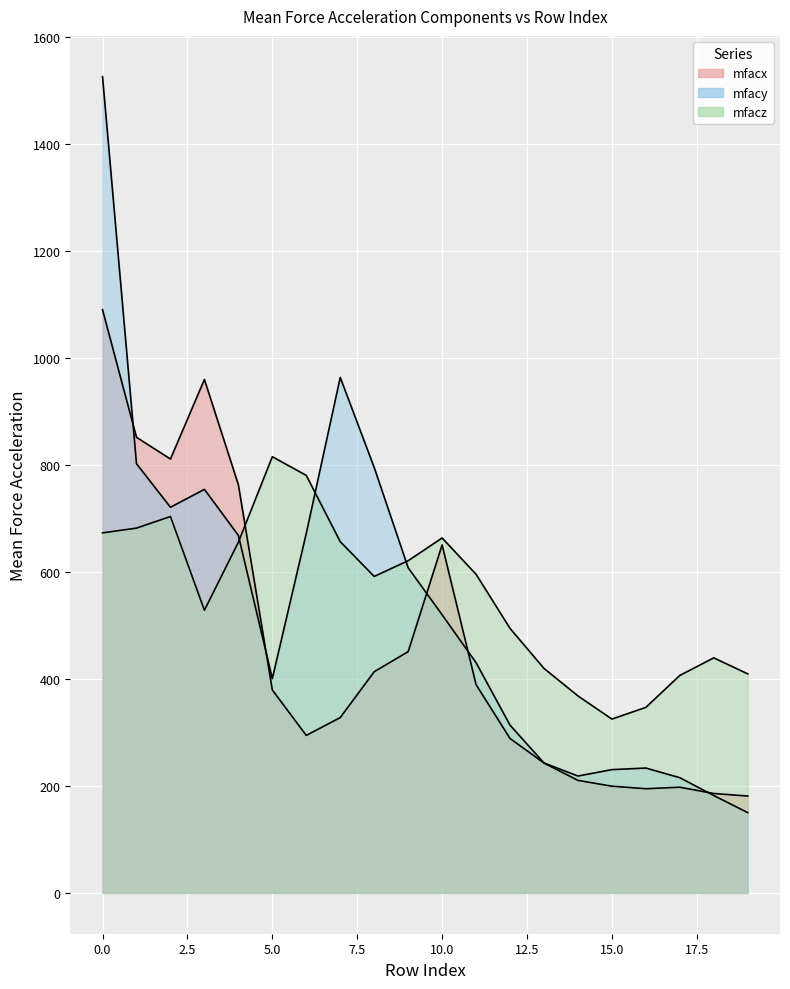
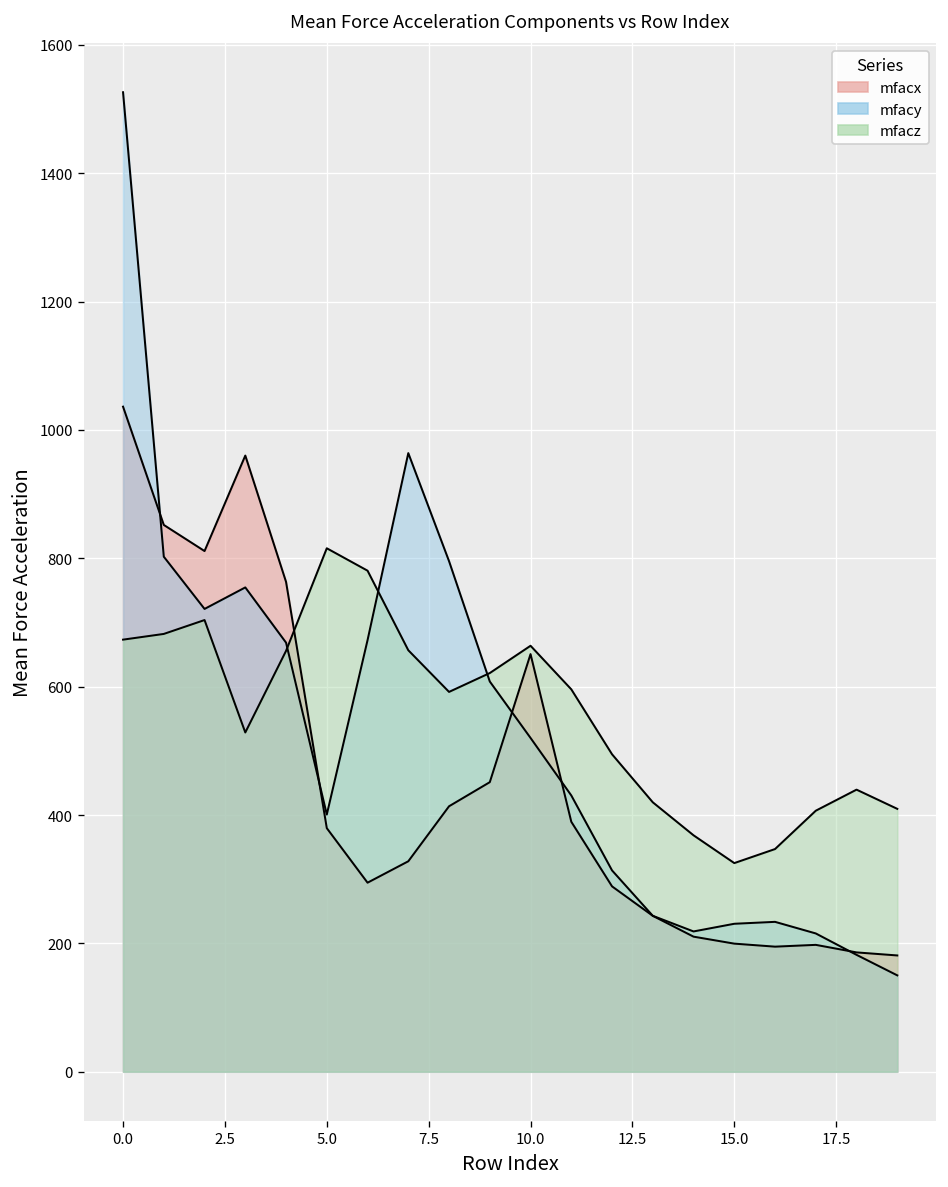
mfacx, 0.0: 1090 -> 1040
